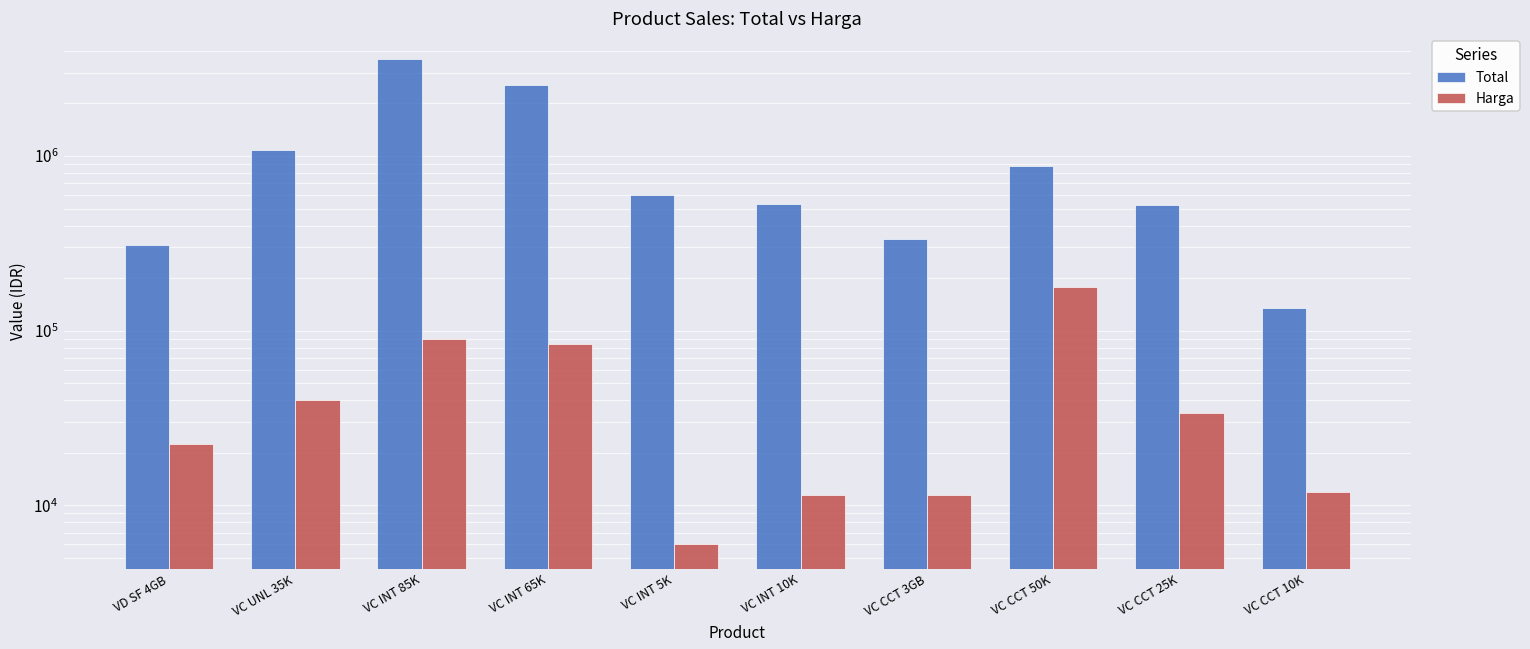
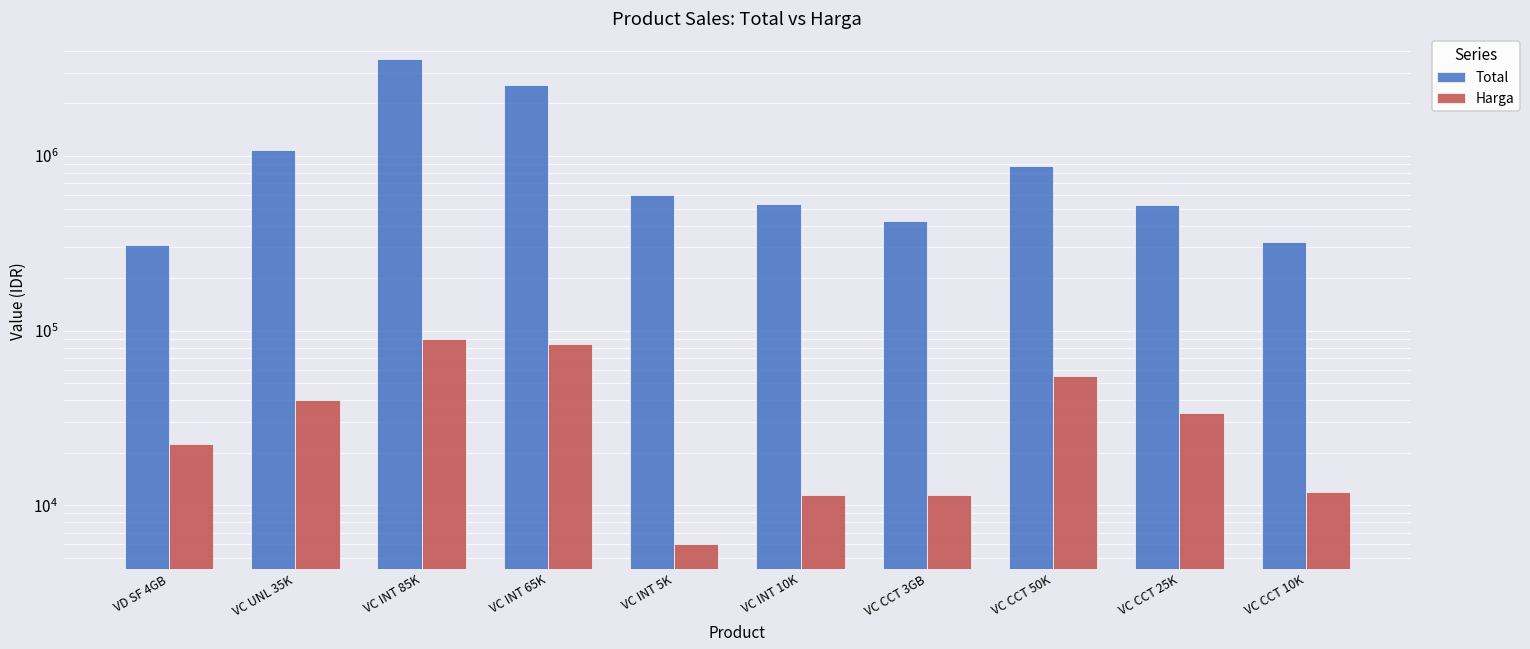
Total, VC CCT 3GB: 330000 -> 430000
Harga, VC CCT 50K: 180000 -> 55000
Total, VC CCT 10K: 140000 -> 320000
